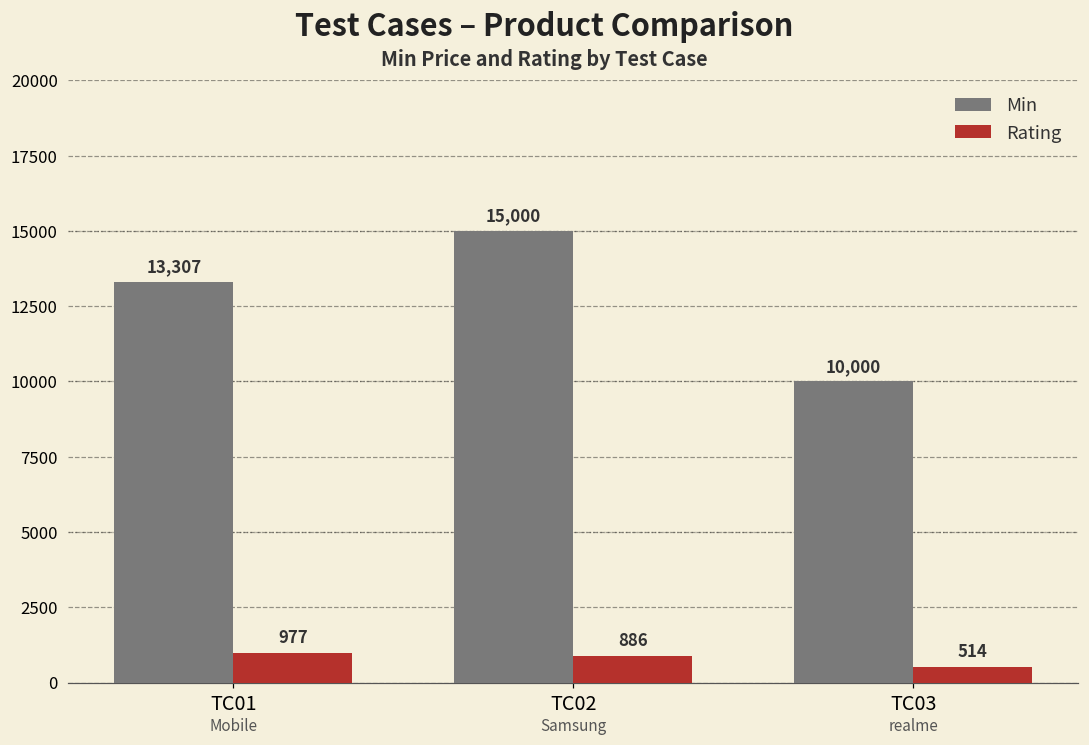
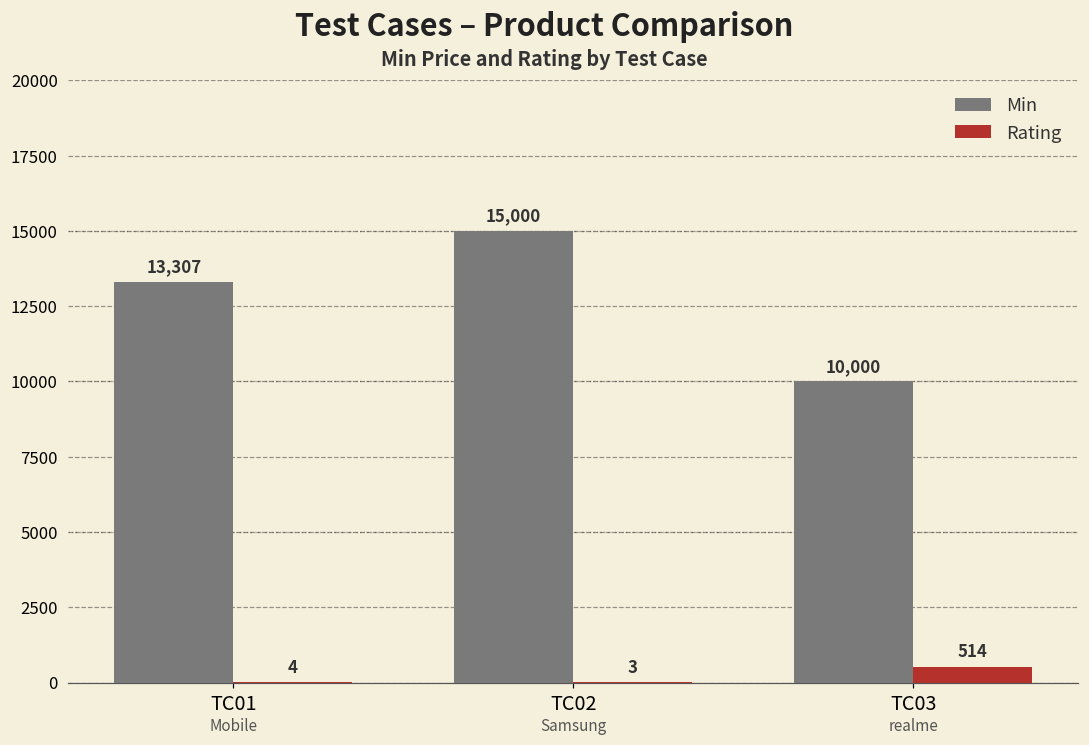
Rating, TC01: 977 -> 4
Rating, TC02: 886 -> 3
